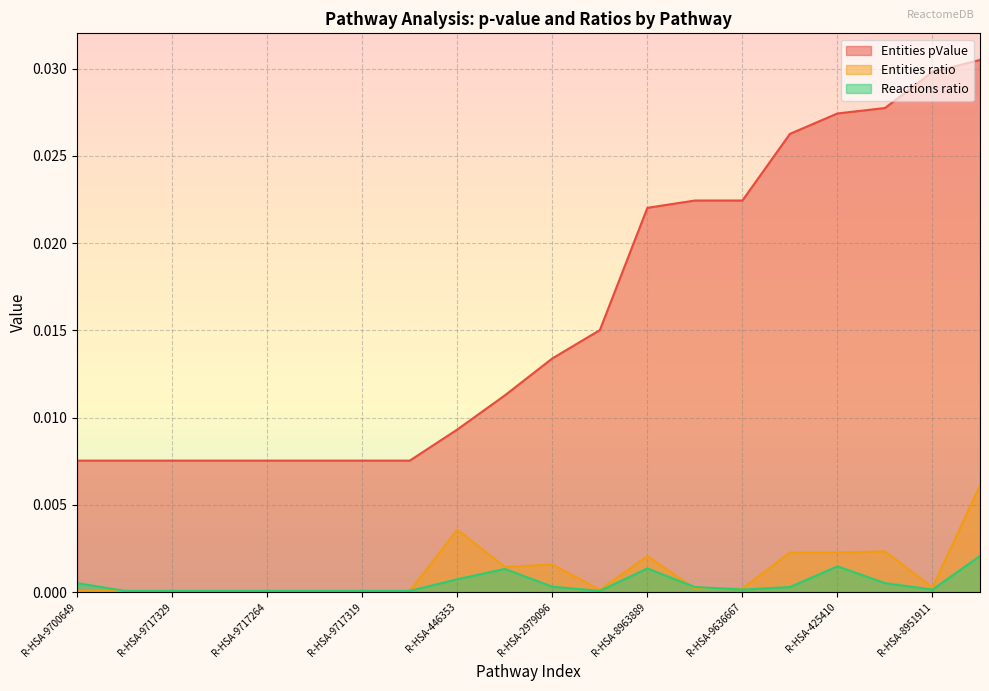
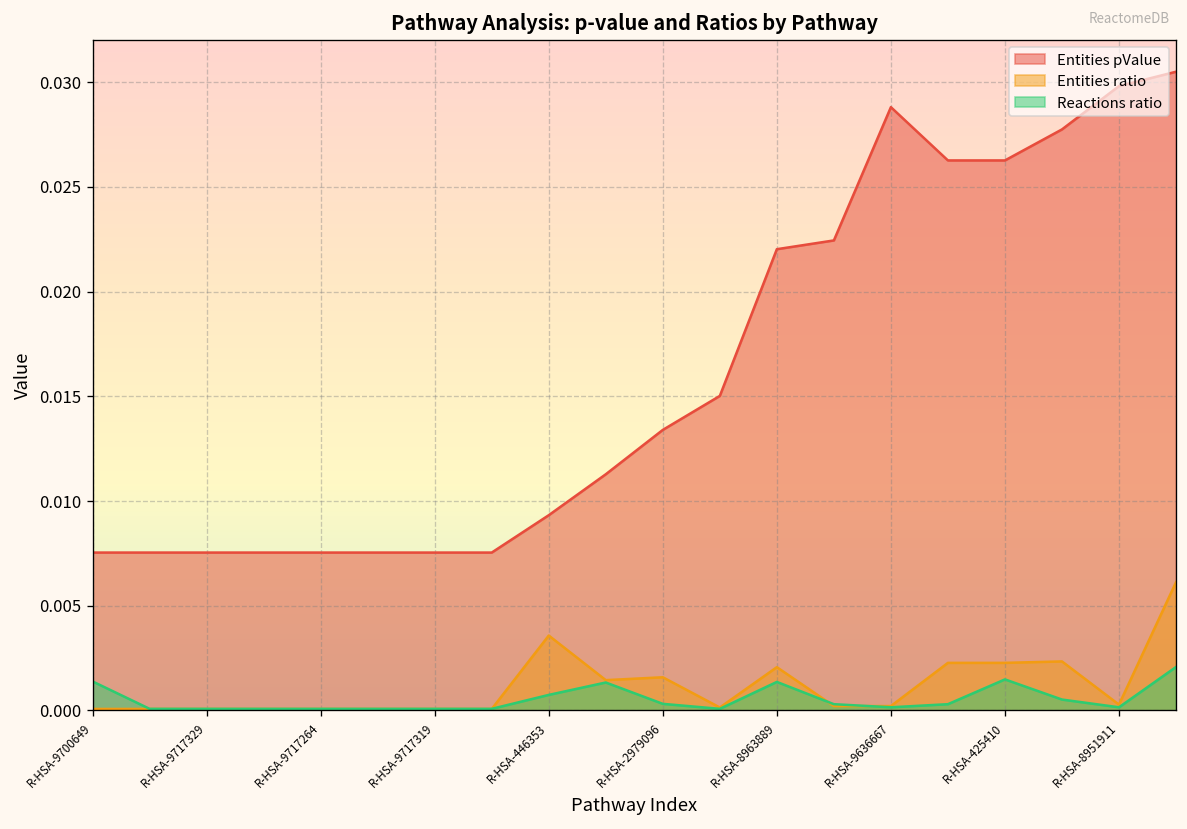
Reactions ratio, R-HSA-9700649: 0.0005 -> 0.0014
Entities pValue, R-HSA-9636667: 0.0224 -> 0.0288
Entities pValue, R-HSA-425410: 0.0274 -> 0.0263
